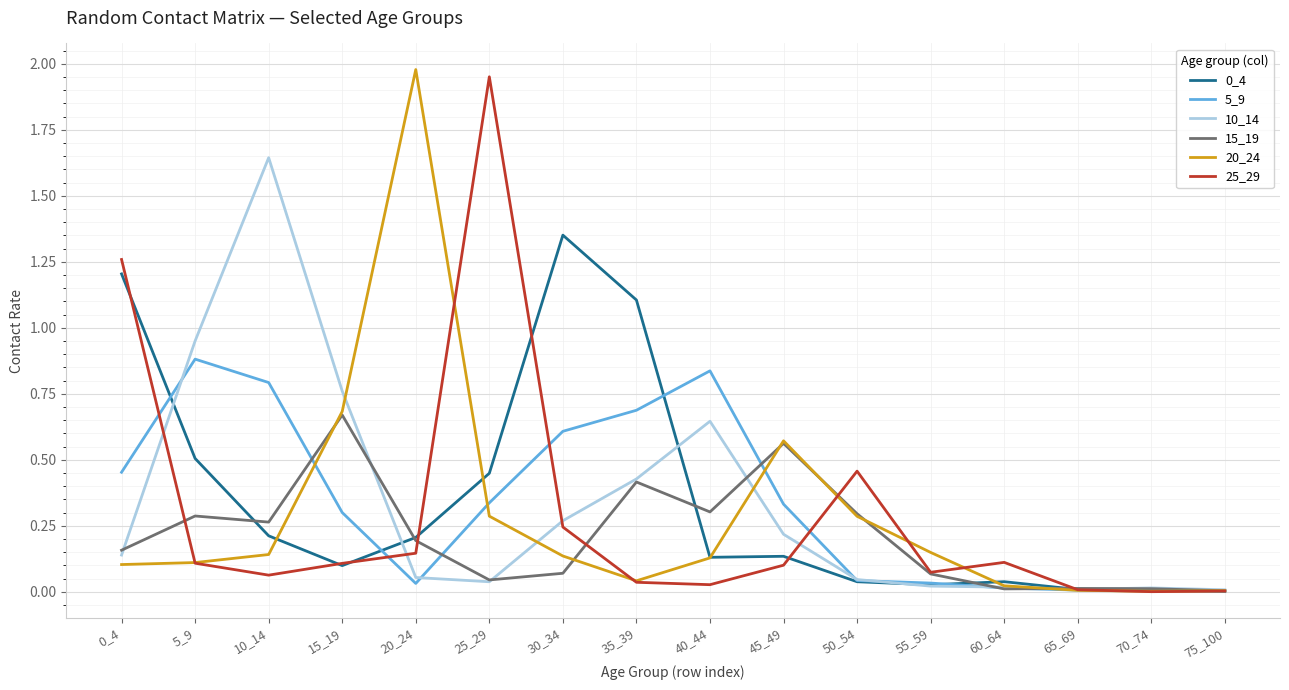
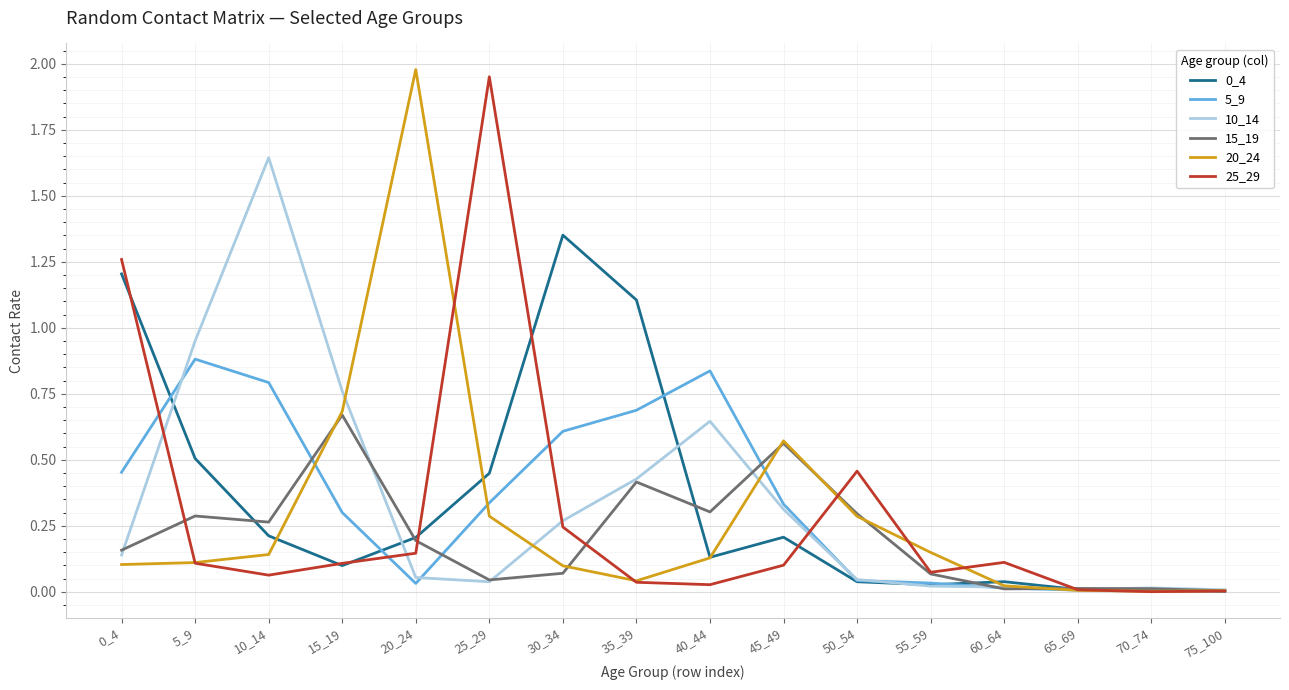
20_24, 30_34: 0.14 -> 0.10
0_4, 45_49: 0.13 -> 0.21
10_14, 45_49: 0.22 -> 0.31
